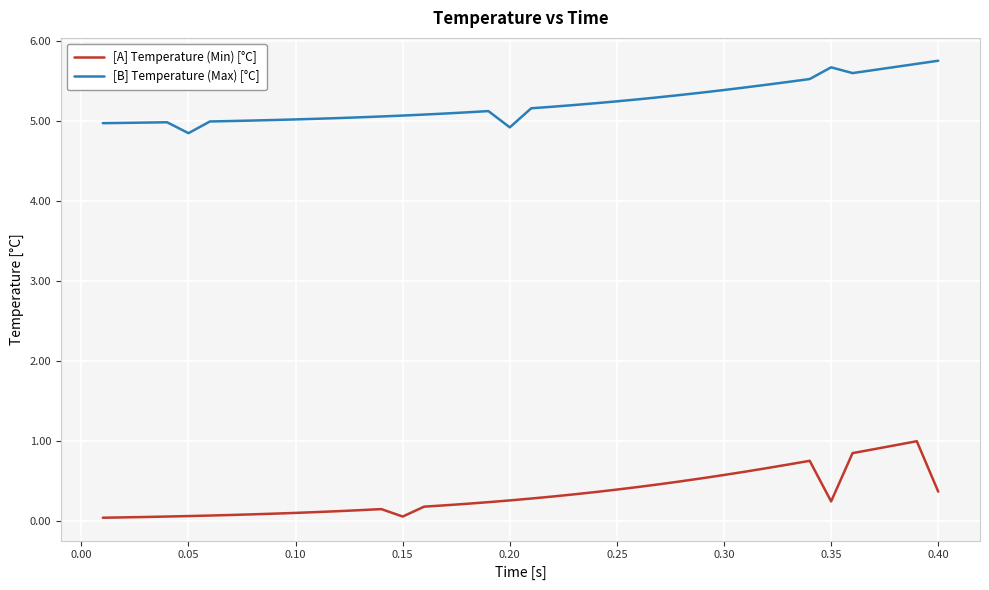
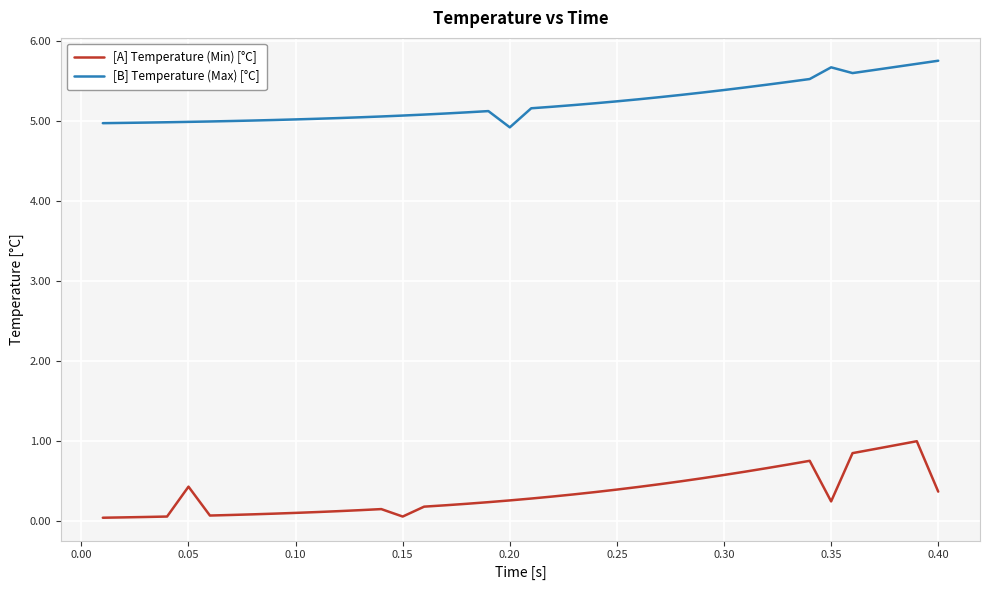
[A] Temperature (Min) [°C], 0.05: 0.1 -> 0.4
[B] Temperature (Max) [°C], 0.05: 4.8 -> 5.0
